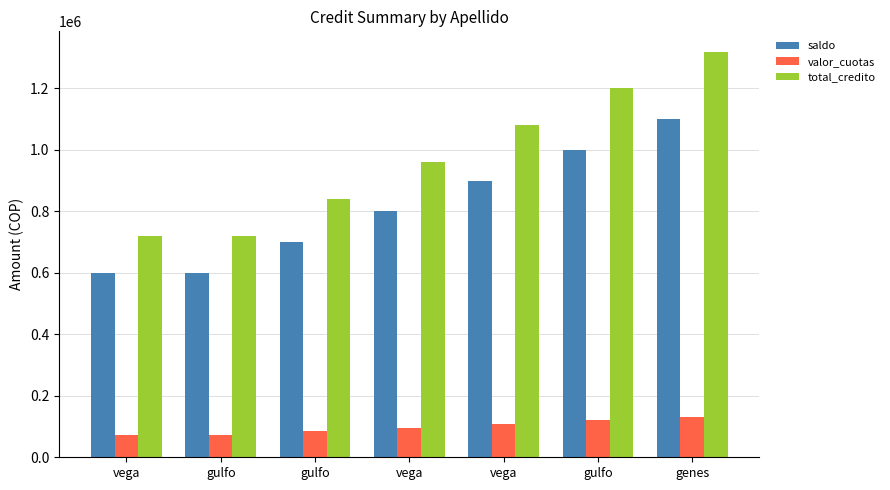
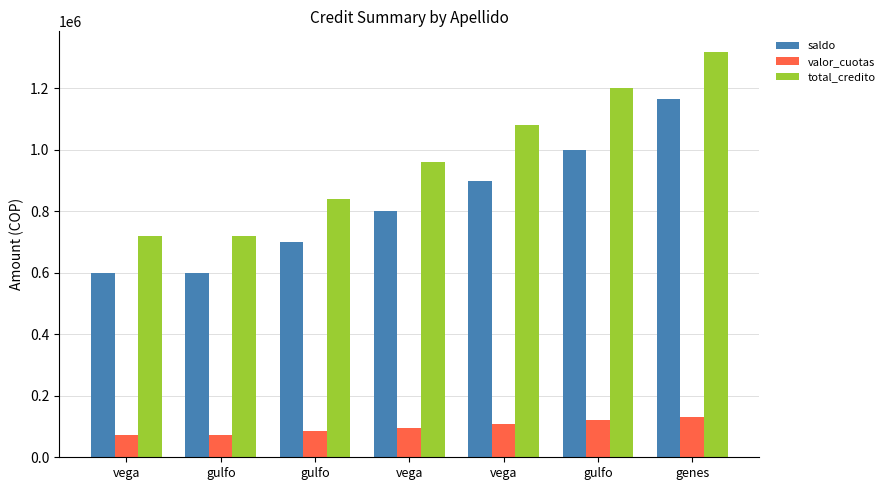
saldo, genes: 1100000 -> 1160000
